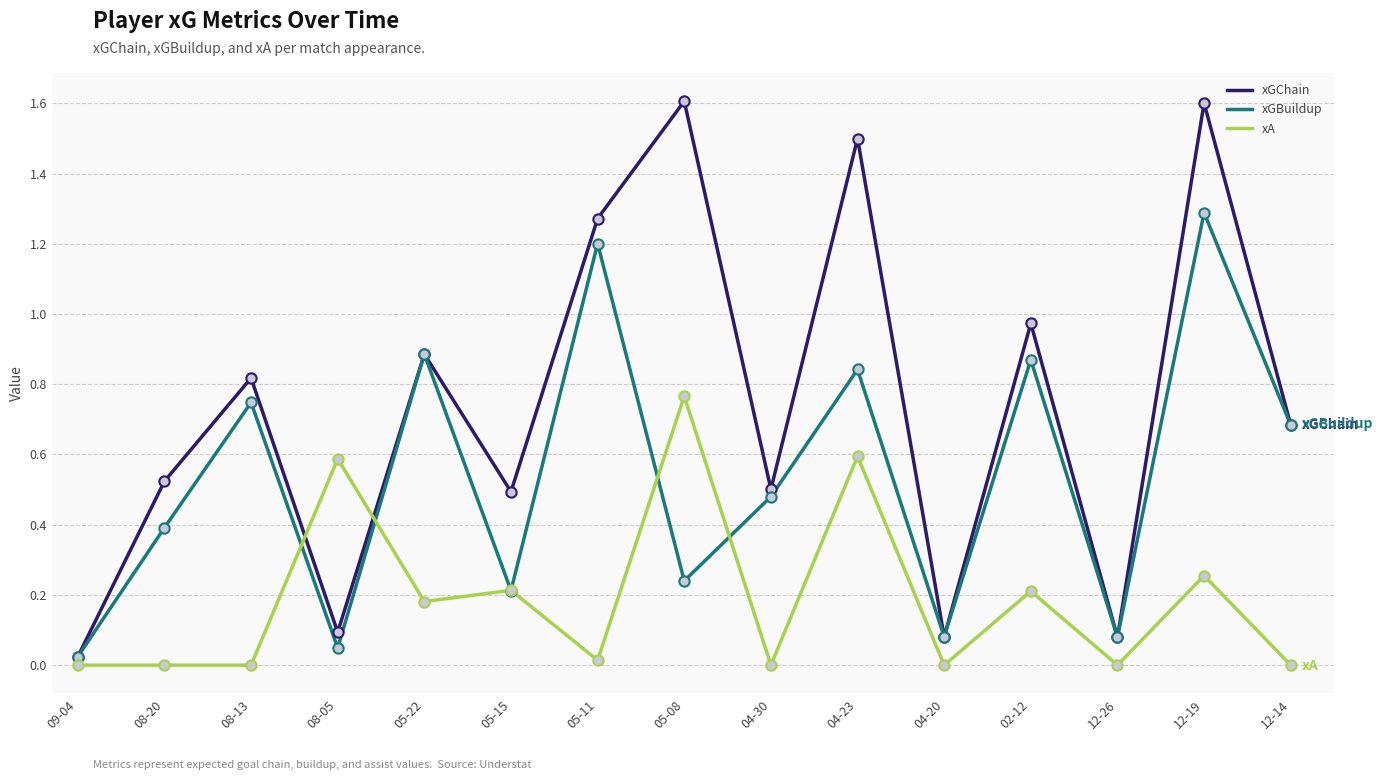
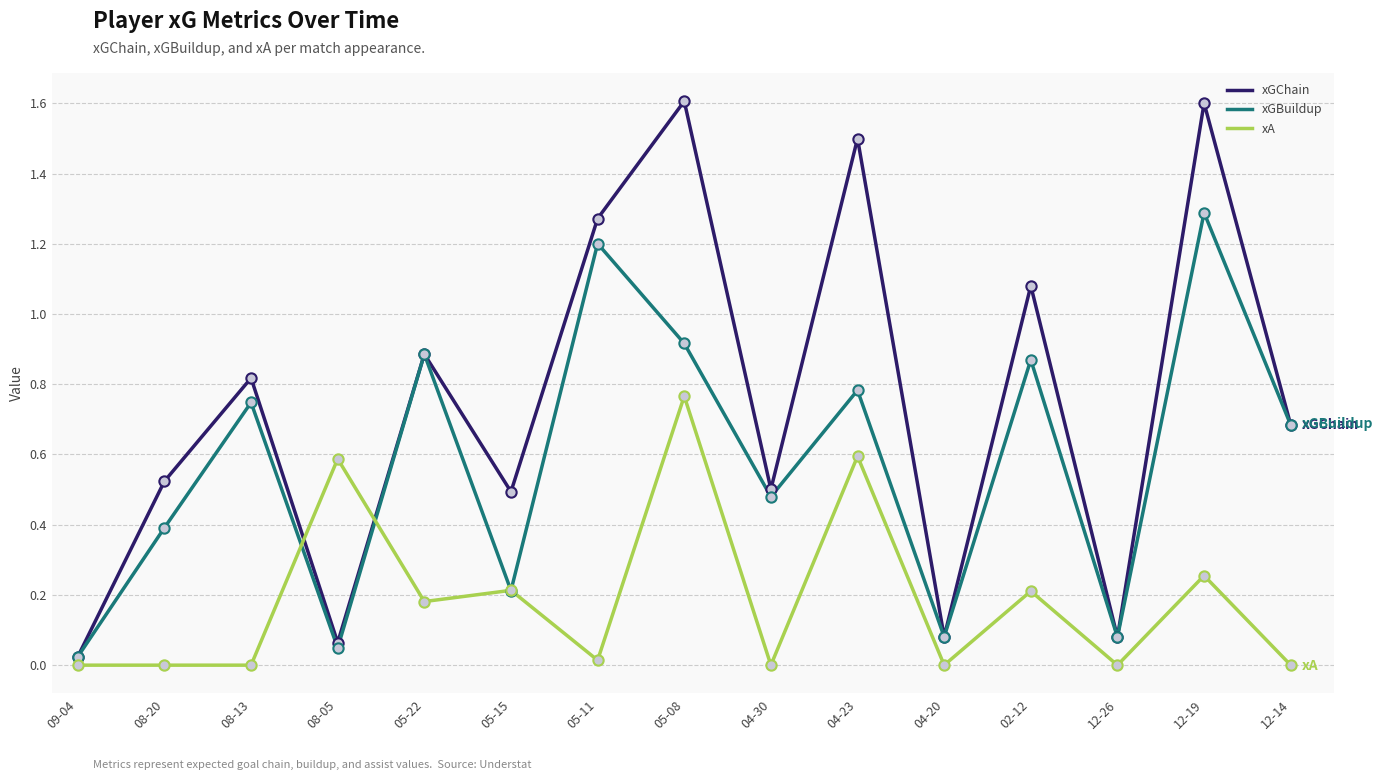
xGChain, 08-05: 0.09 -> 0.06
xGBuildup, 05-08: 0.24 -> 0.92
xGBuildup, 04-23: 0.84 -> 0.78
xGChain, 02-12: 0.97 -> 1.08
